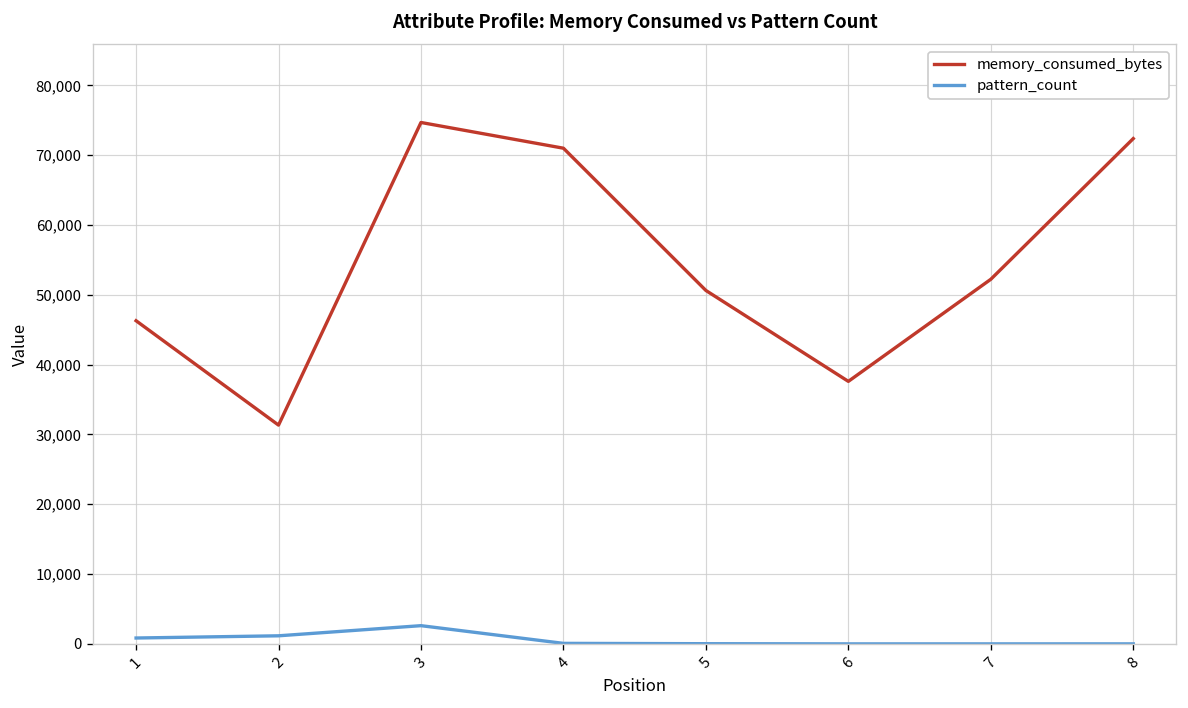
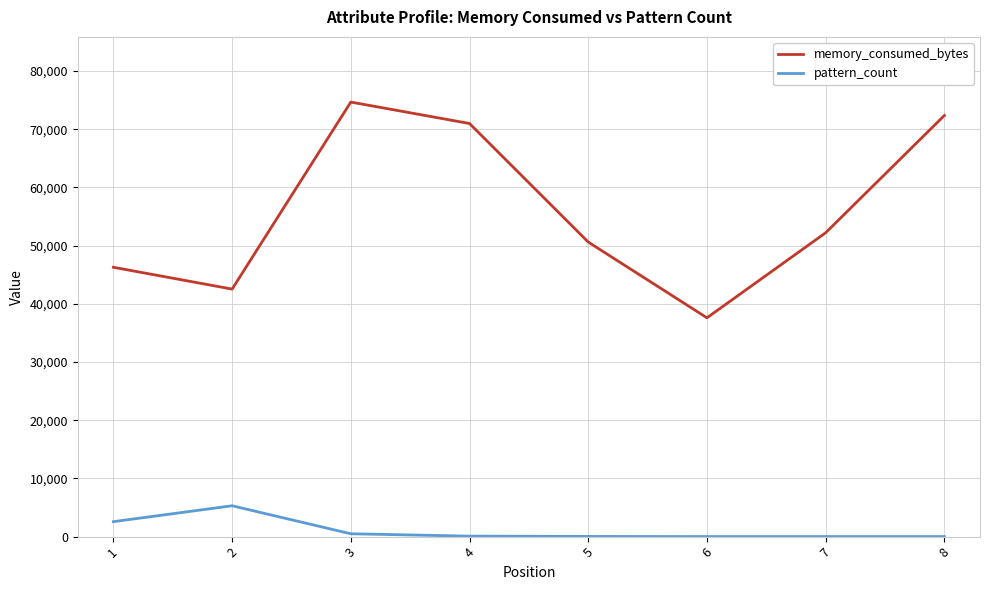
pattern_count, 1: 1,000 -> 3,000
memory_consumed_bytes, 2: 31,000 -> 43,000
pattern_count, 2: 1,000 -> 5,000
pattern_count, 3: 3,000 -> 0
